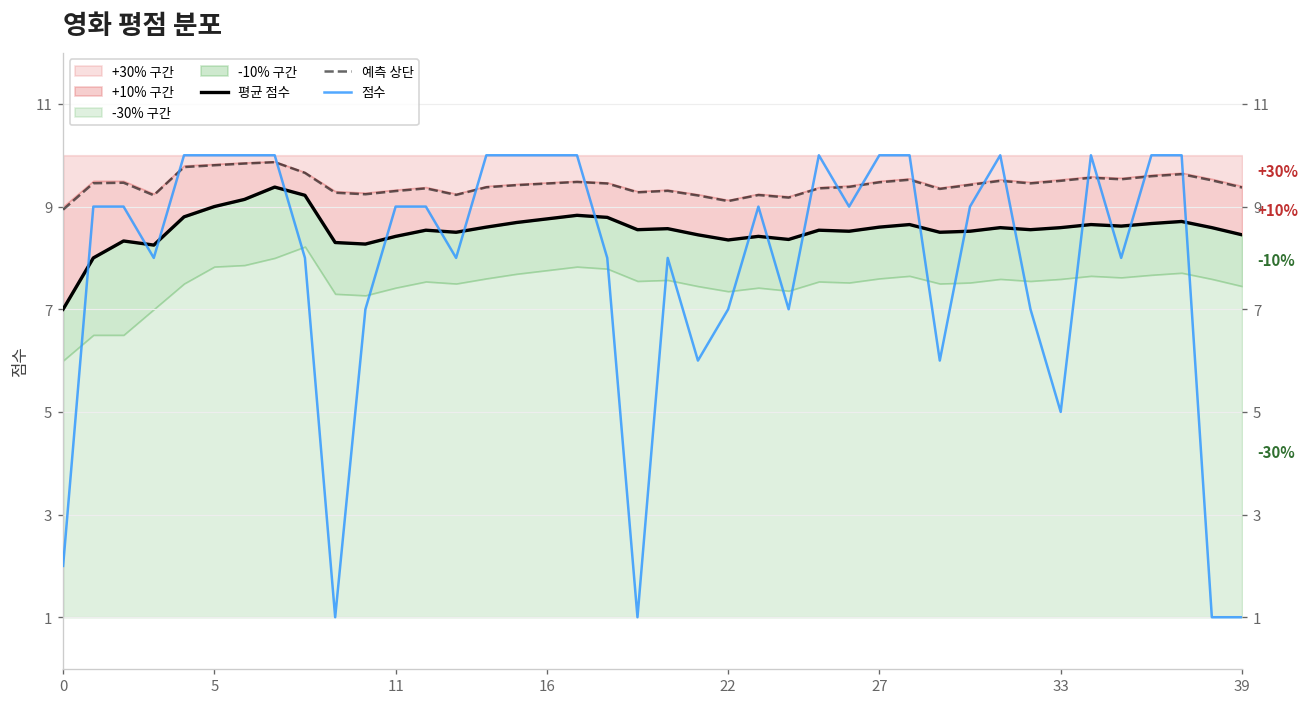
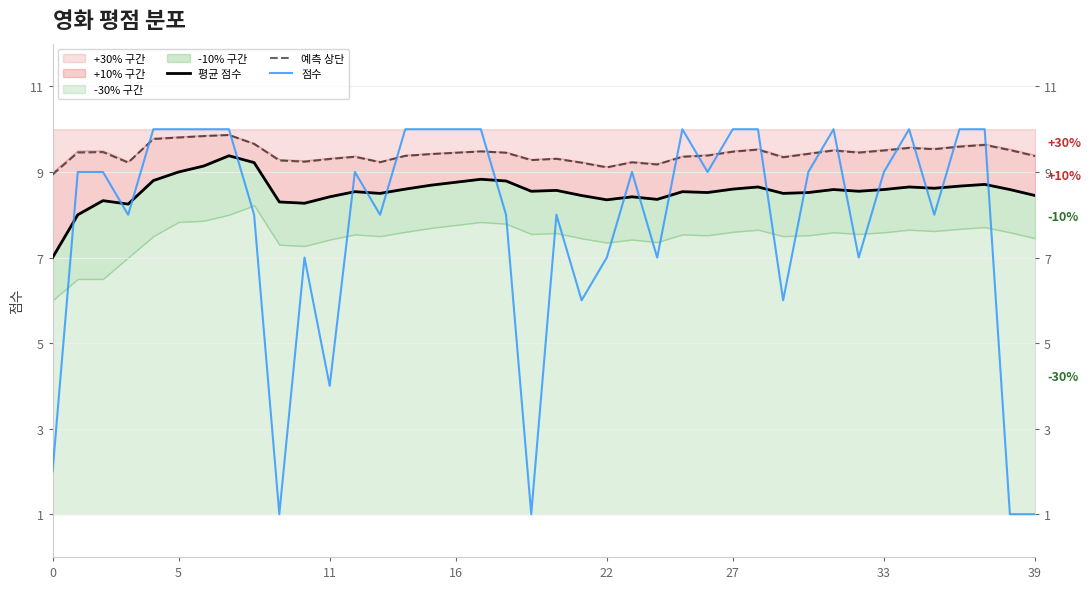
점수, 11: 9 -> 4
점수, 33: 5 -> 9
